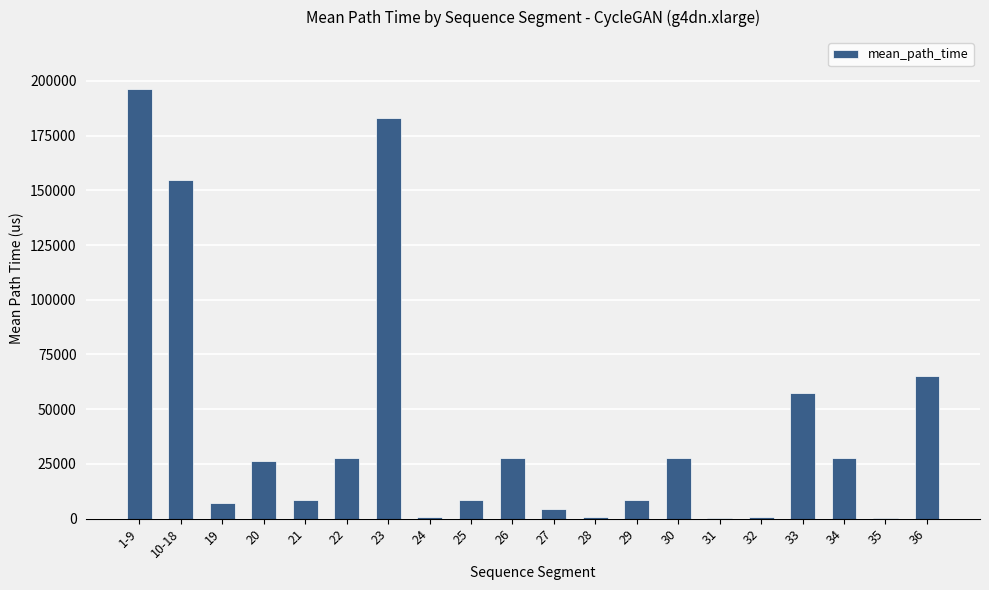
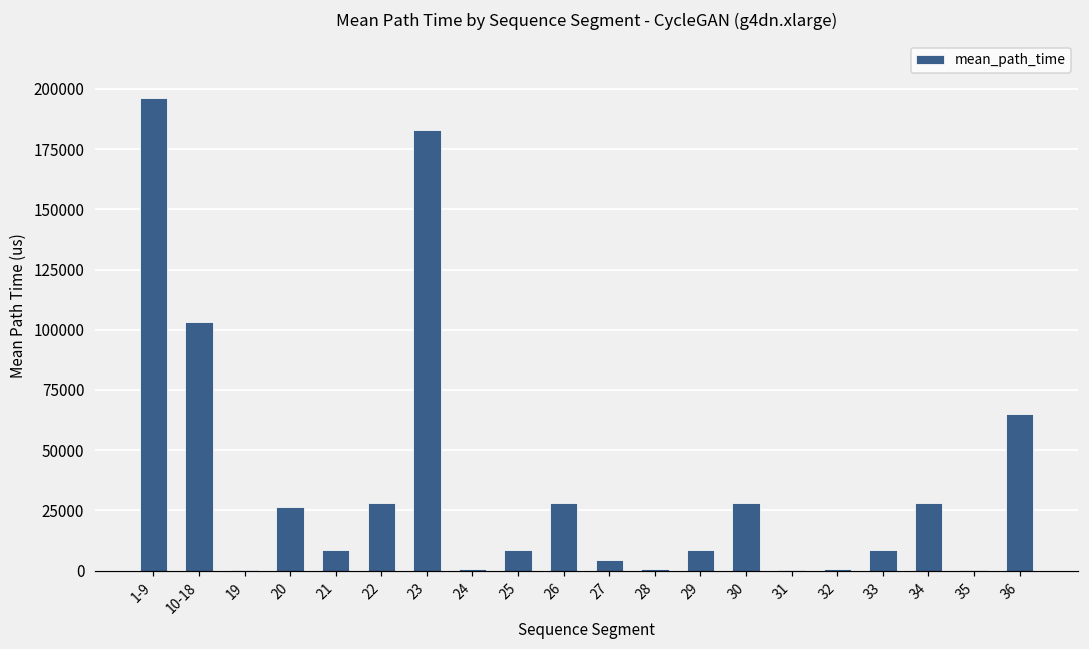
10-18: 155000 -> 103000
19: 7000 -> 0
33: 57000 -> 8000
